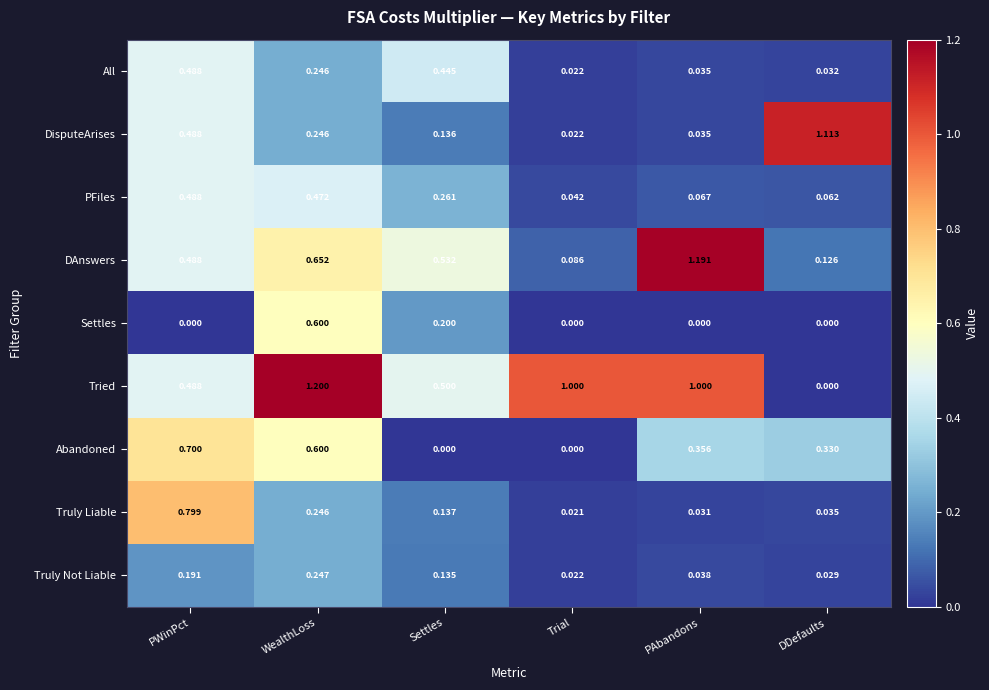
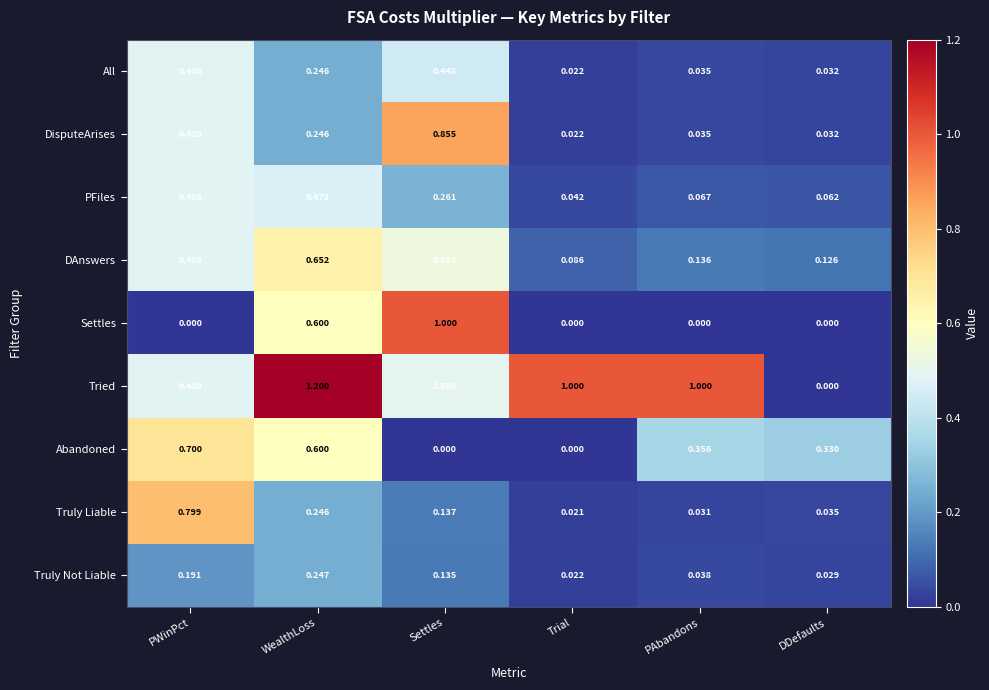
DisputeArises, Settles: 0.136 -> 0.855
DisputeArises, DDefaults: 1.113 -> 0.032
DAnswers, PAbandons: 1.191 -> 0.136
Settles, Settles: 0.200 -> 1.000
